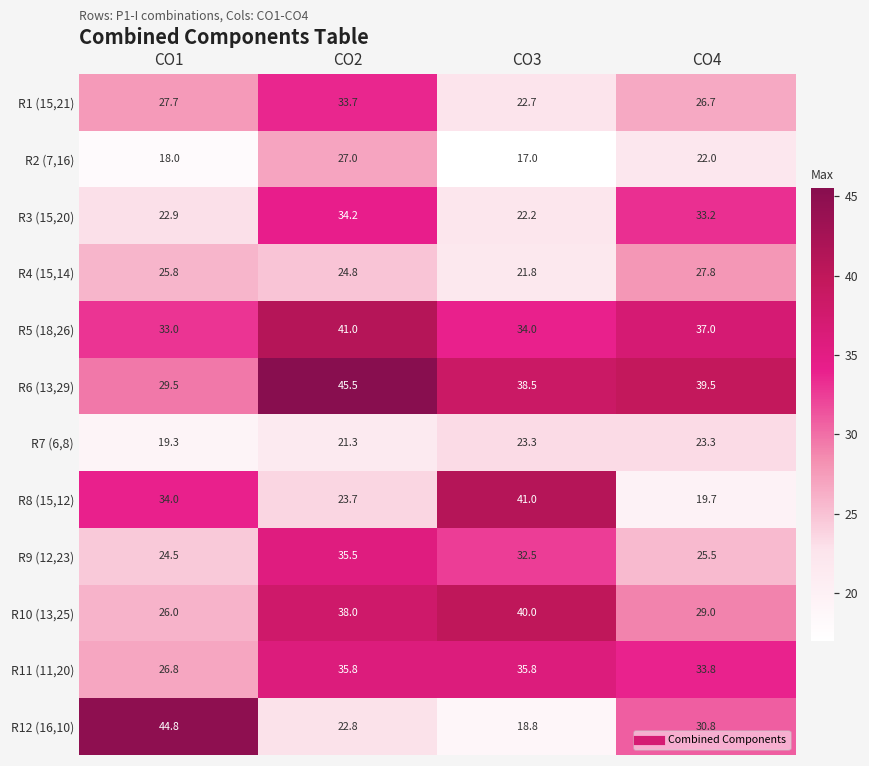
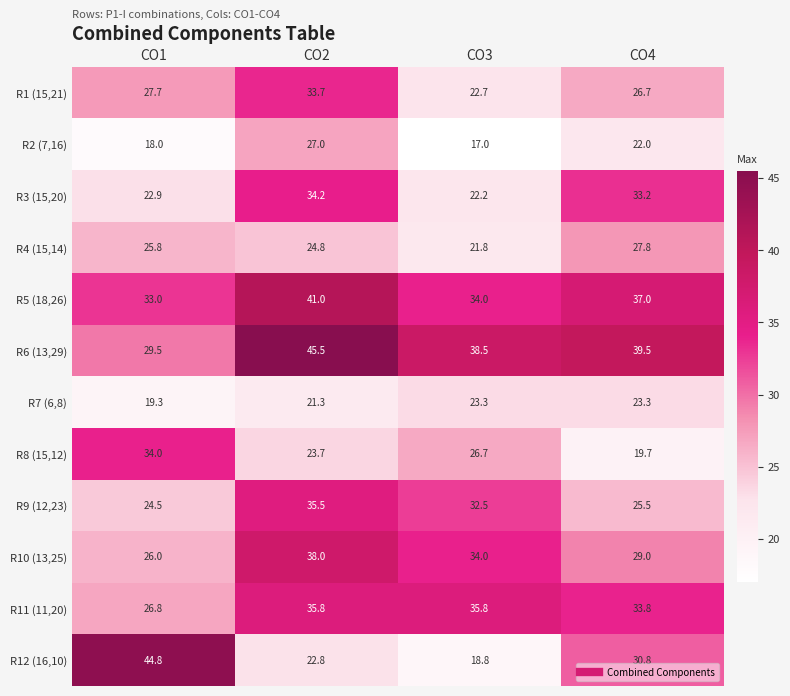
R8 (15,12), CO3: 41.0 -> 26.7
R10 (13,25), CO3: 40.0 -> 34.0
